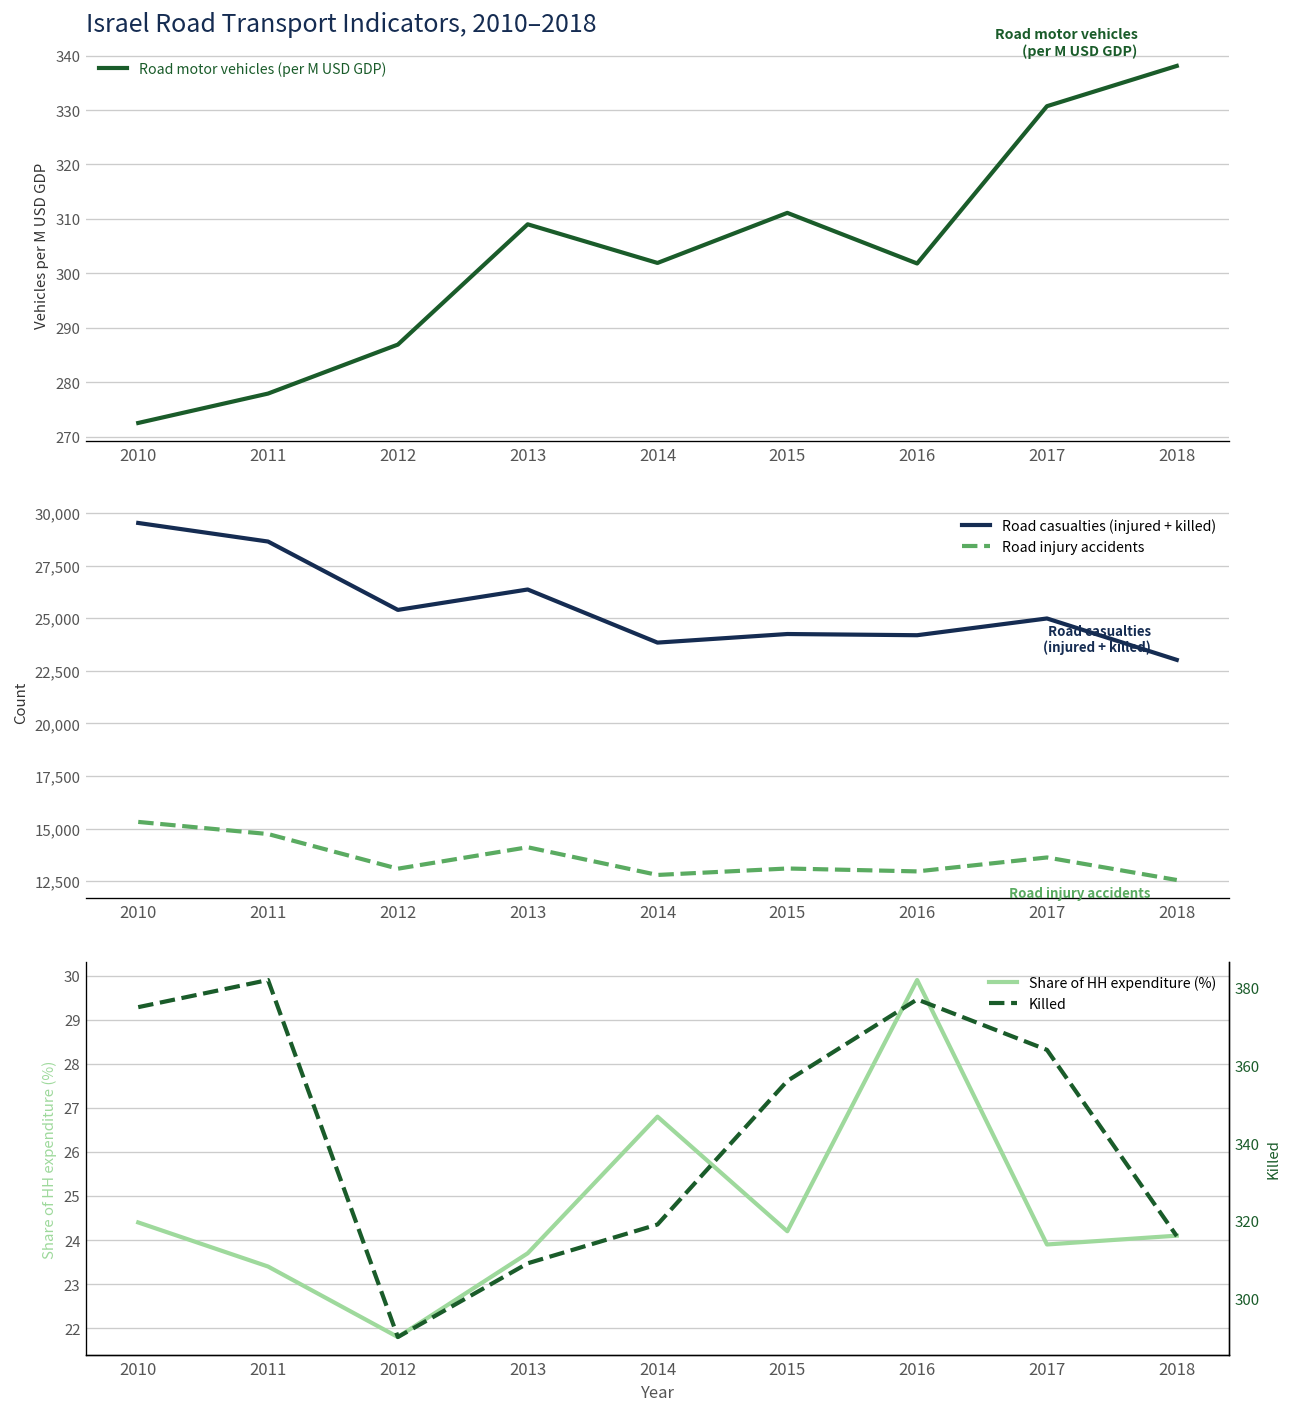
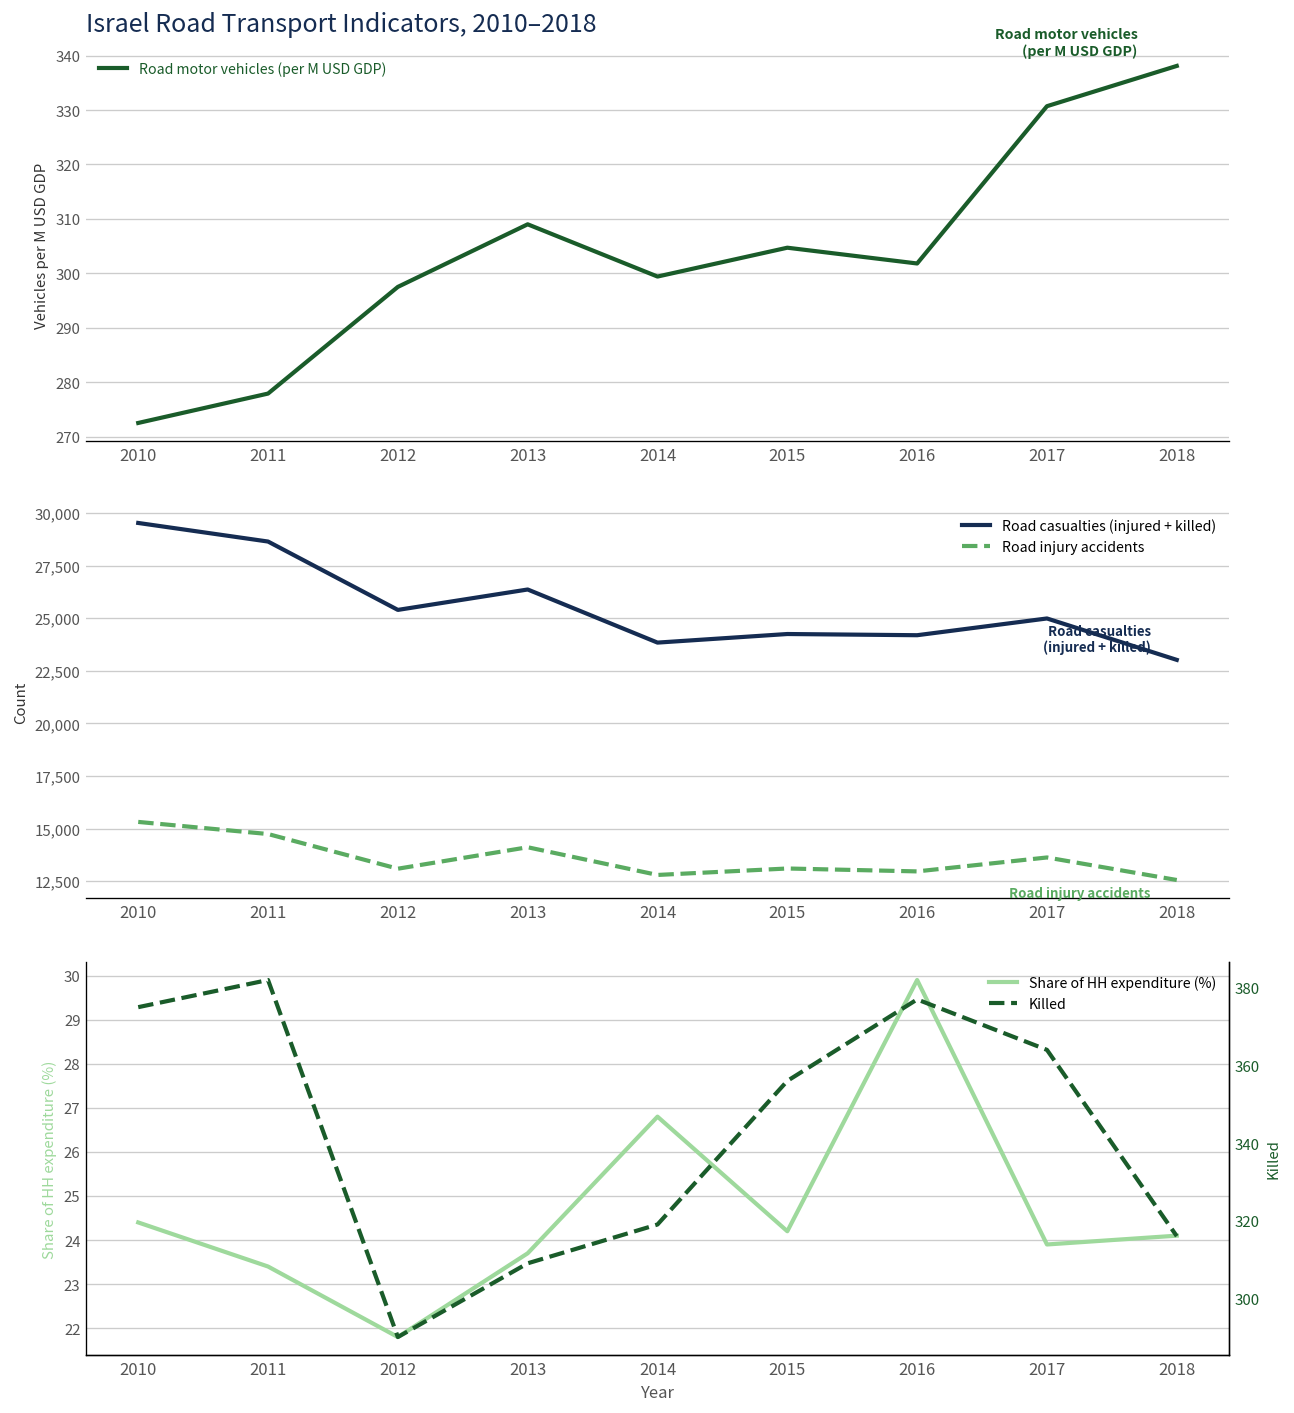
Israel Road Transport Indicators, 2010–2018, 2012: 287 -> 298
Israel Road Transport Indicators, 2010–2018, 2014: 302 -> 299
Israel Road Transport Indicators, 2010–2018, 2015: 311 -> 305
